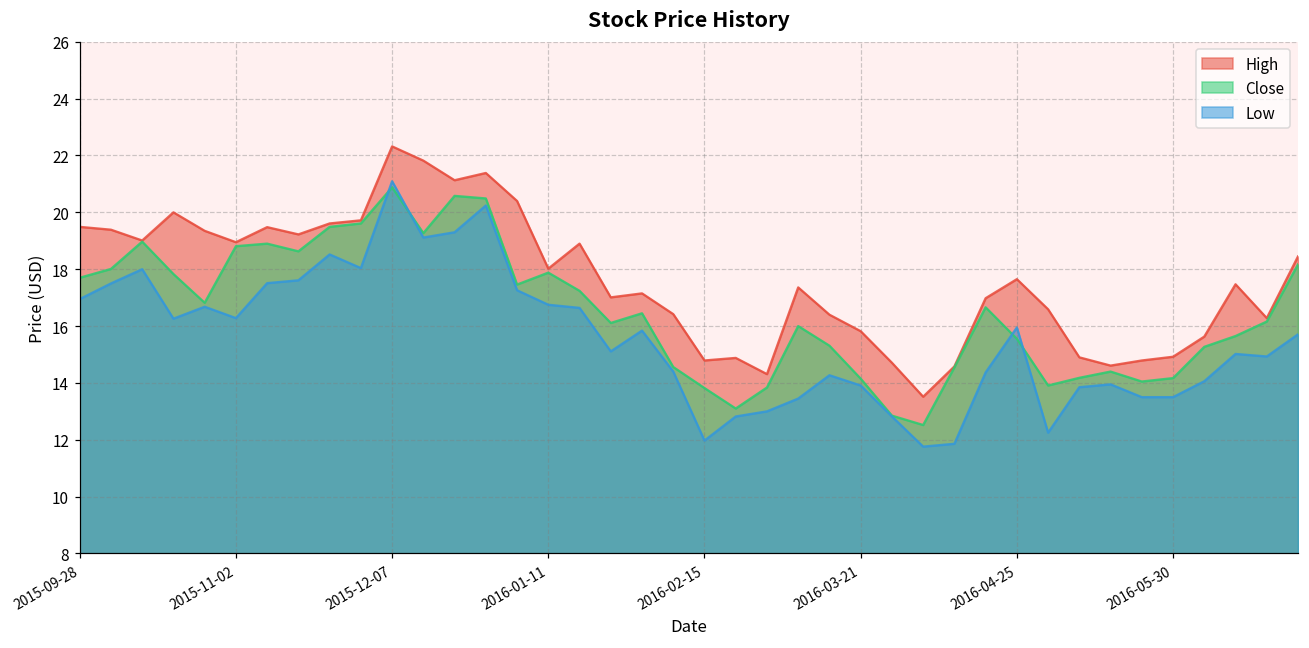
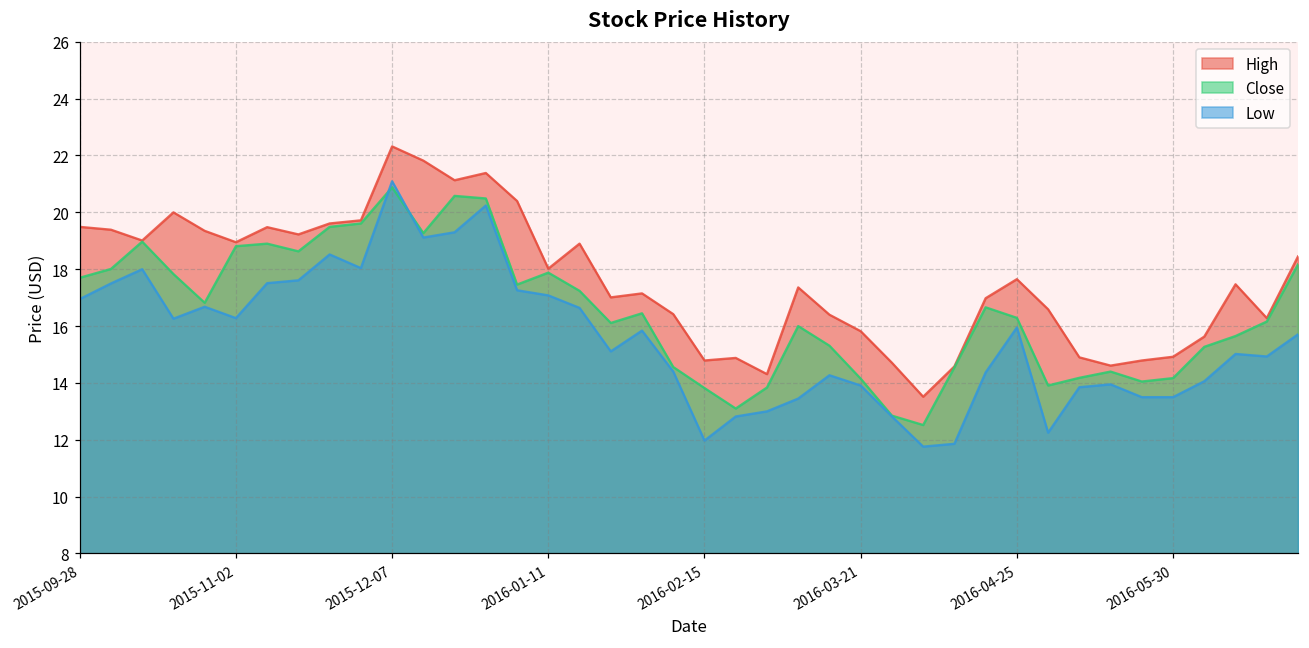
Low, 2016-01-11: 16.8 -> 17.1
Close, 2016-04-25: 15.6 -> 16.3
